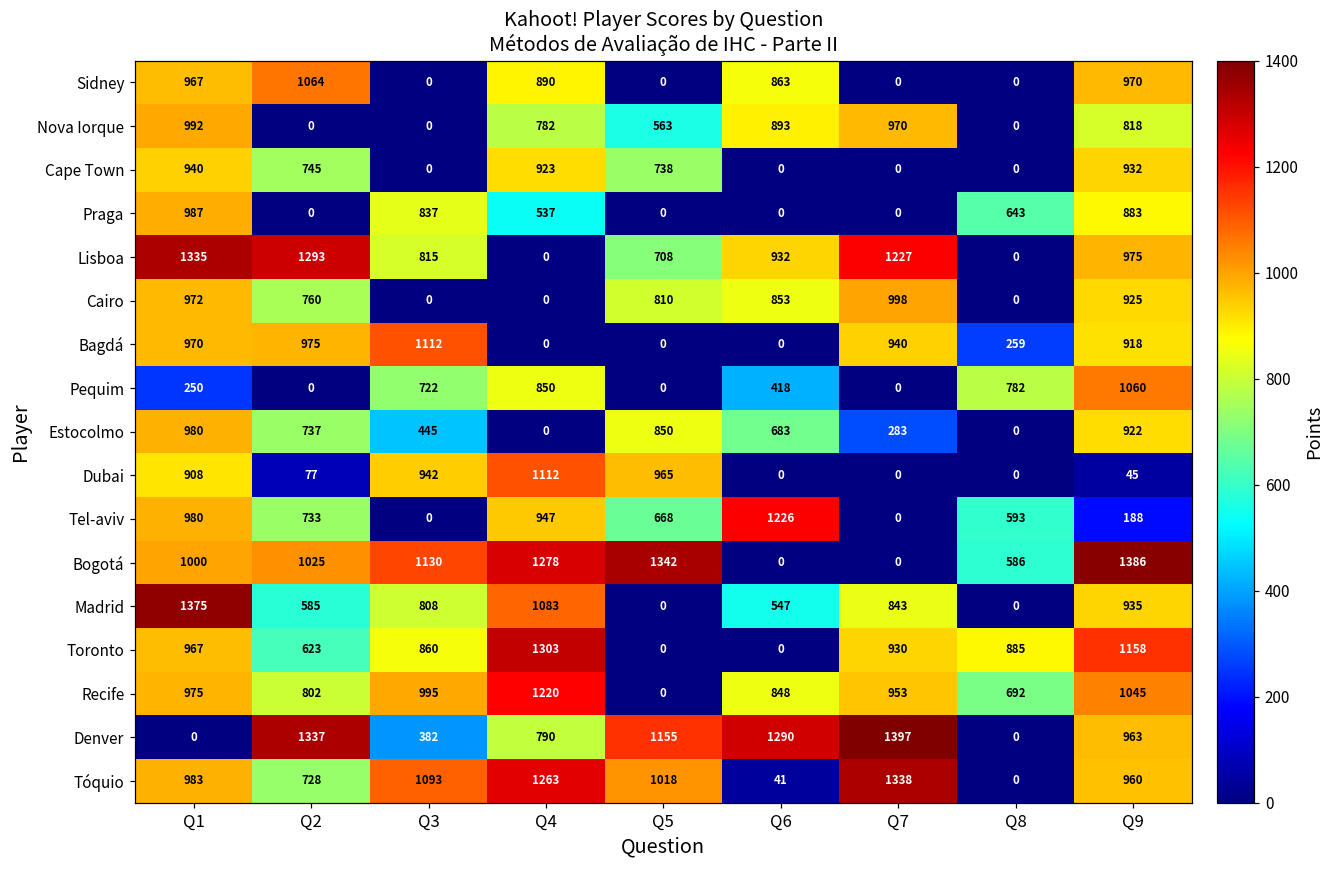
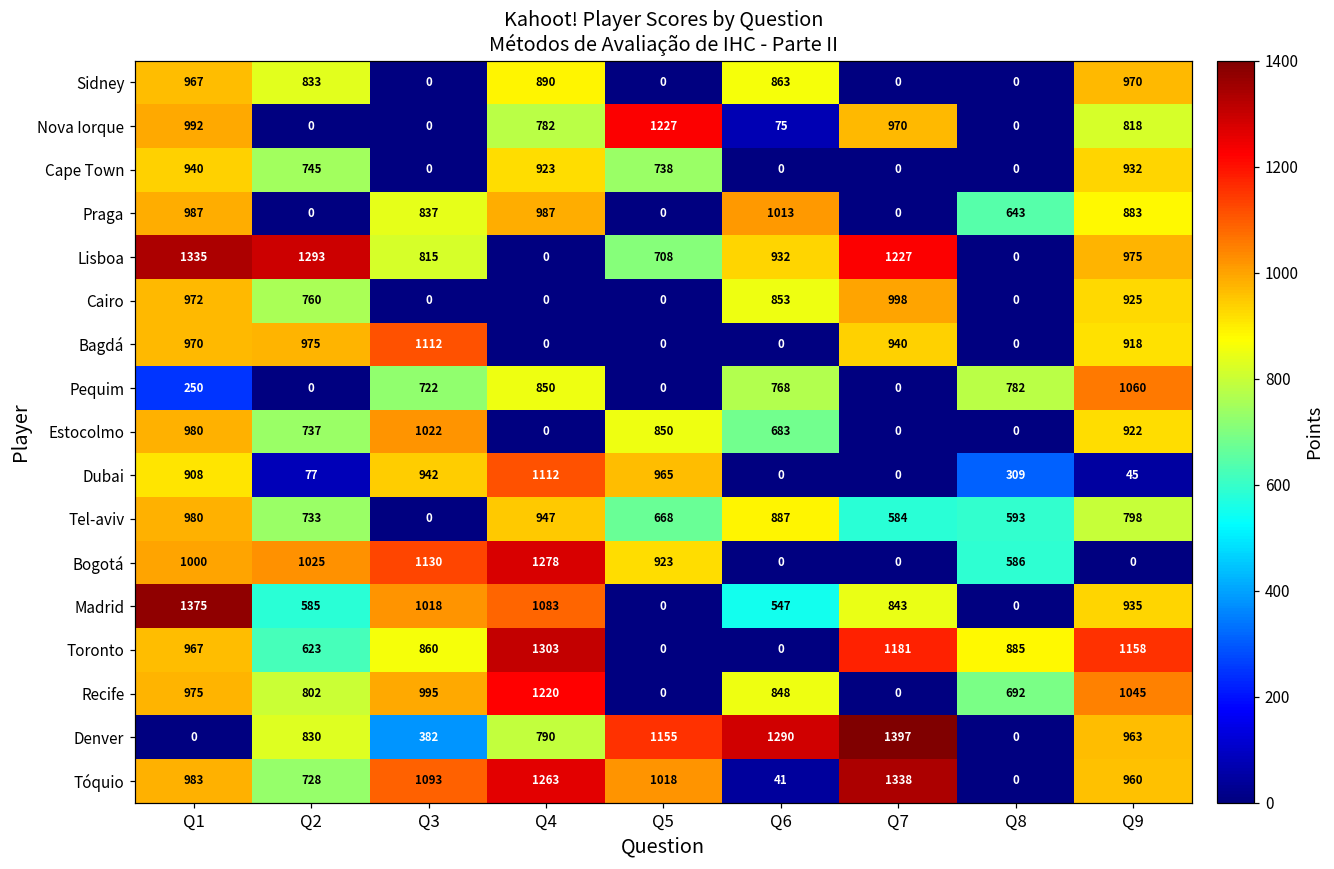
Sidney, Q2: 1064 -> 833
Nova Iorque, Q5: 563 -> 1227
Nova Iorque, Q6: 893 -> 75
Praga, Q4: 537 -> 987
Praga, Q6: 0 -> 1013
Cairo, Q5: 810 -> 0
Bagdá, Q8: 259 -> 0
Pequim, Q6: 418 -> 768
Estocolmo, Q3: 445 -> 1022
Estocolmo, Q7: 283 -> 0
Dubai, Q8: 0 -> 309
Tel-aviv, Q6: 1226 -> 887
Tel-aviv, Q7: 0 -> 584
Tel-aviv, Q9: 188 -> 798
Bogotá, Q5: 1342 -> 923
Bogotá, Q9: 1386 -> 0
Madrid, Q3: 808 -> 1018
Toronto, Q7: 930 -> 1181
Recife, Q7: 953 -> 0
Denver, Q2: 1337 -> 830
